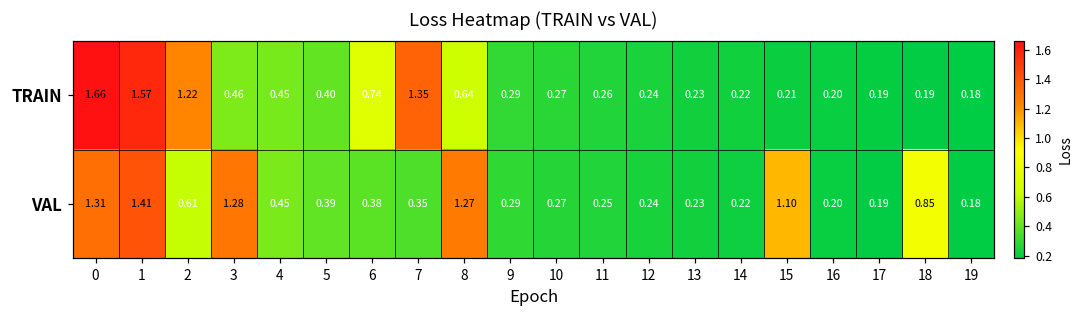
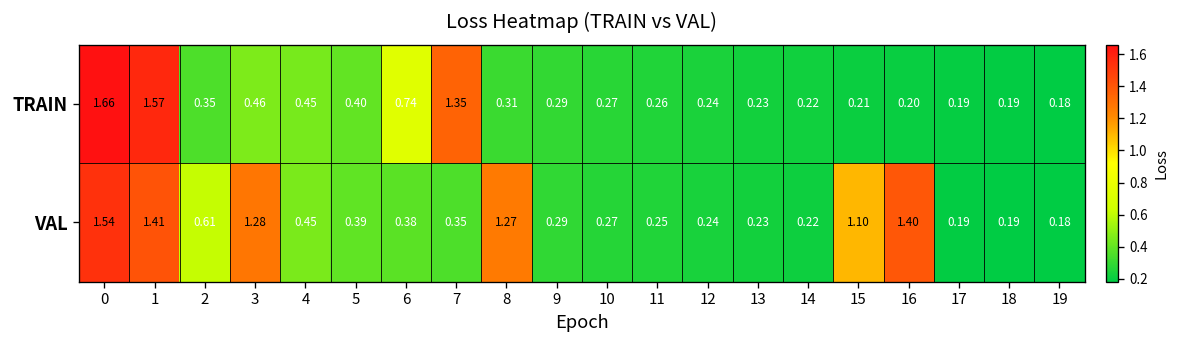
TRAIN, 2: 1.22 -> 0.35
TRAIN, 8: 0.64 -> 0.31
VAL, 0: 1.31 -> 1.54
VAL, 16: 0.20 -> 1.40
VAL, 18: 0.85 -> 0.19
